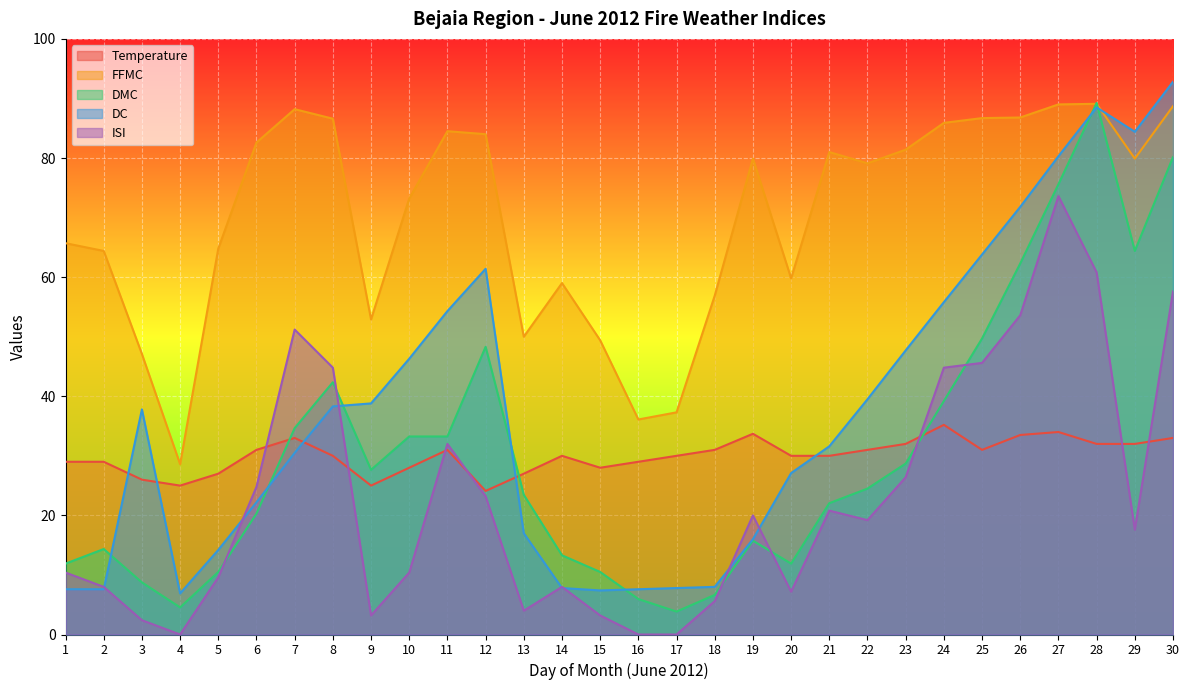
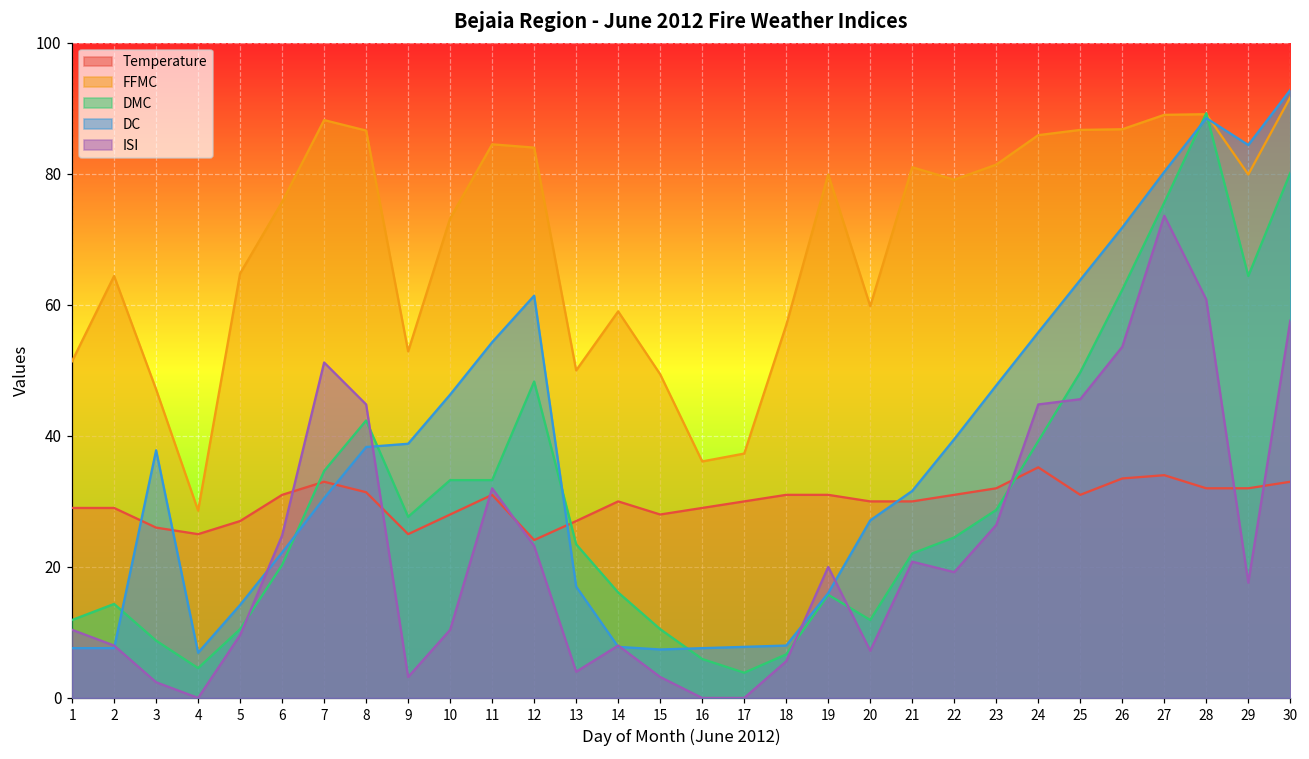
FFMC, 1: 66 -> 51
FFMC, 6: 83 -> 76
Temperature, 8: 30 -> 31
DMC, 14: 13 -> 16
Temperature, 19: 34 -> 31
FFMC, 30: 89 -> 92
